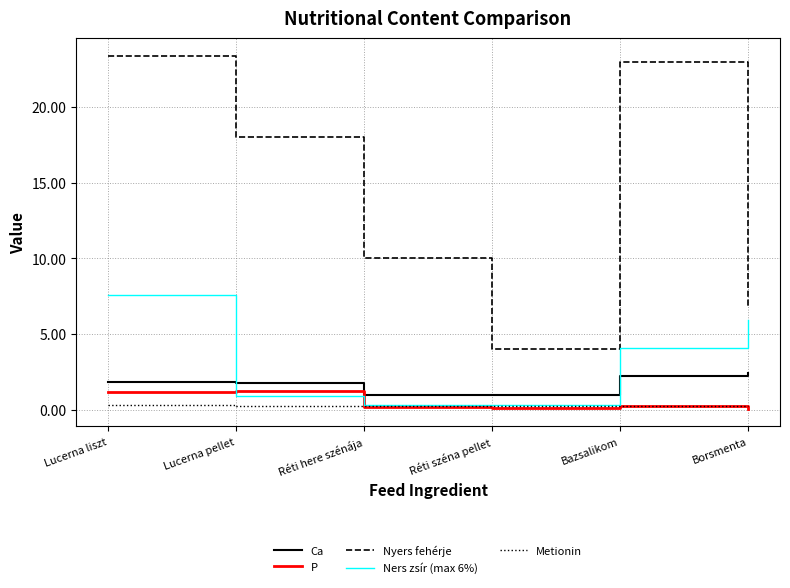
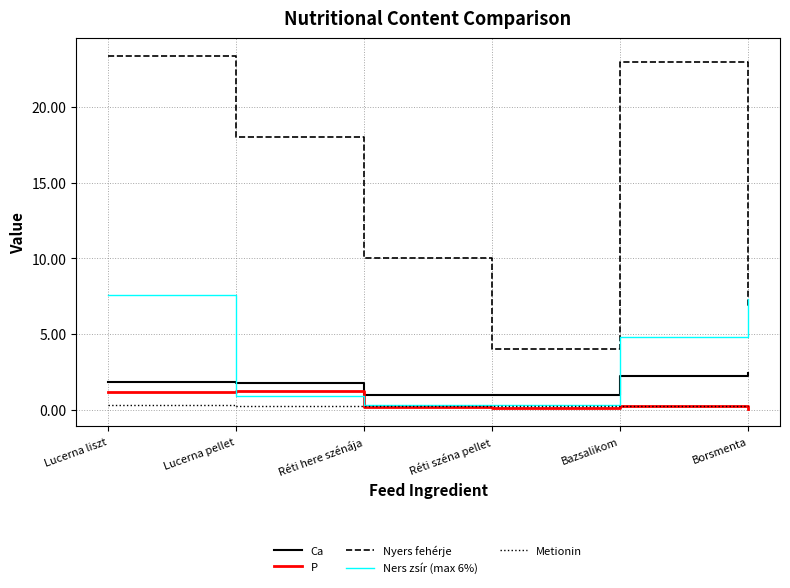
Ners zsír (max 6%), Bazsalikom: 4.1 -> 4.8
Ners zsír (max 6%), Borsmenta: 5.9 -> 7.3
